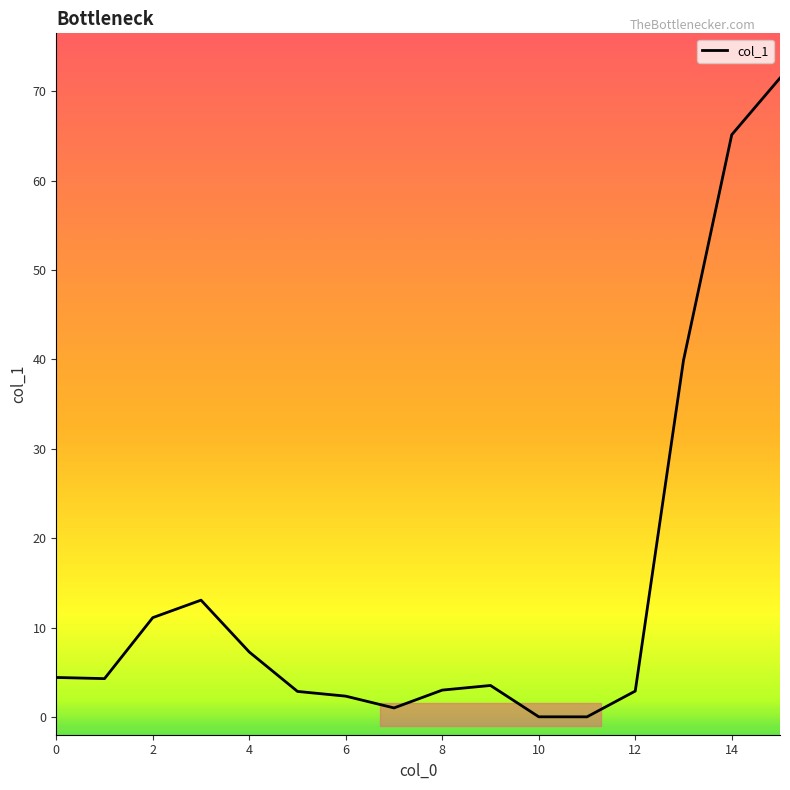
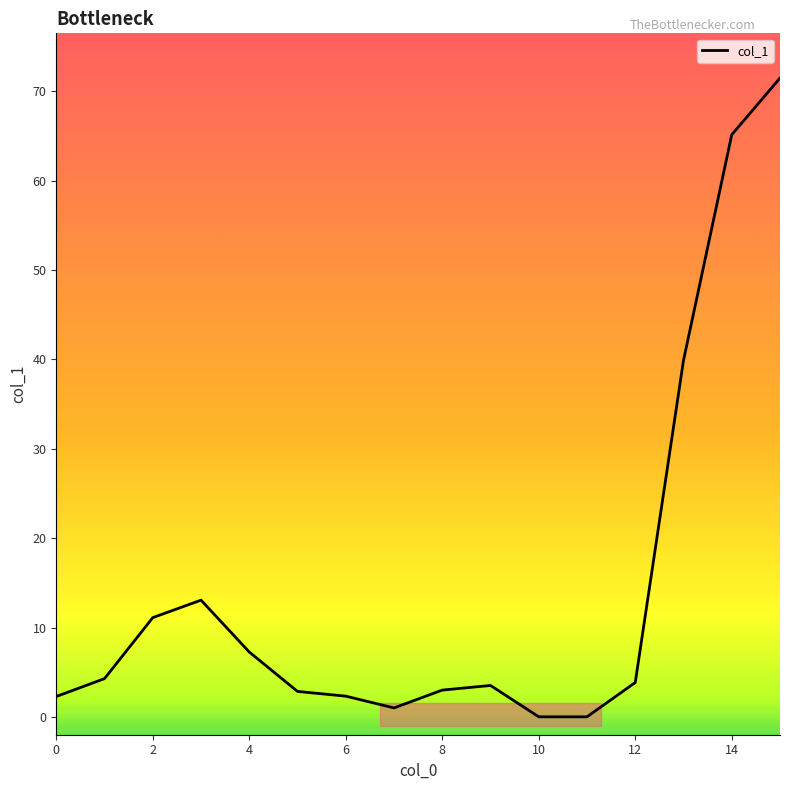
0: 4 -> 2
12: 3 -> 4
